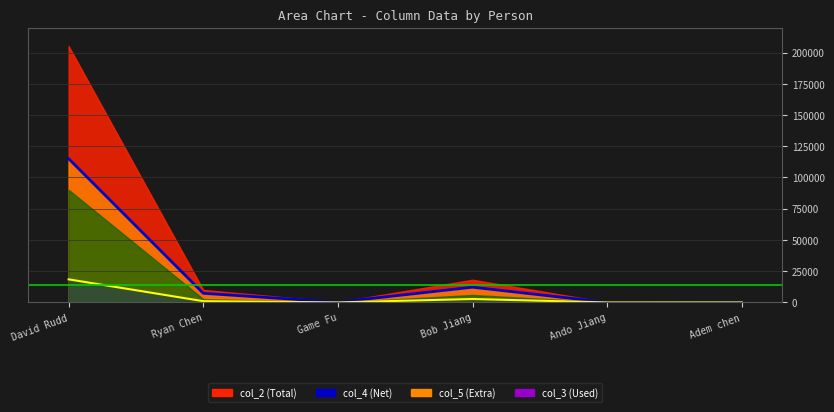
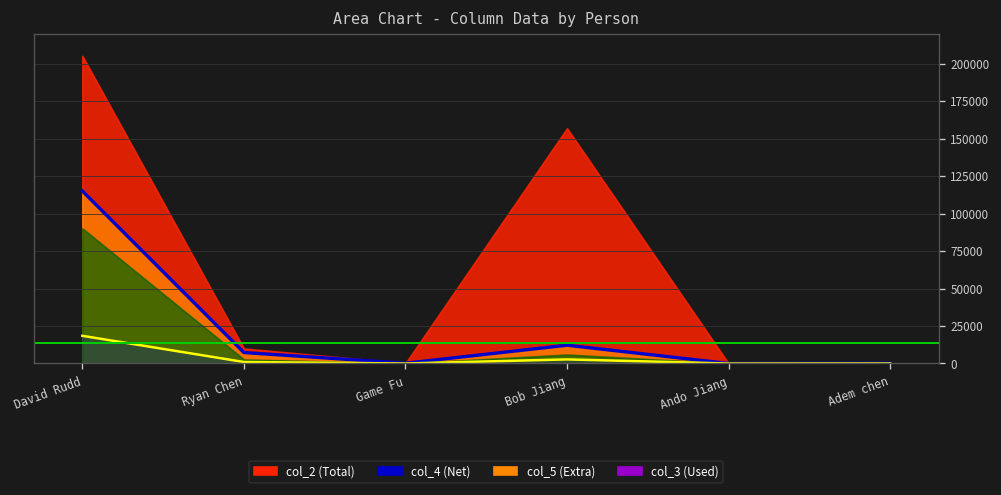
col_2 (Total), Bob Jiang: 18000 -> 157000
